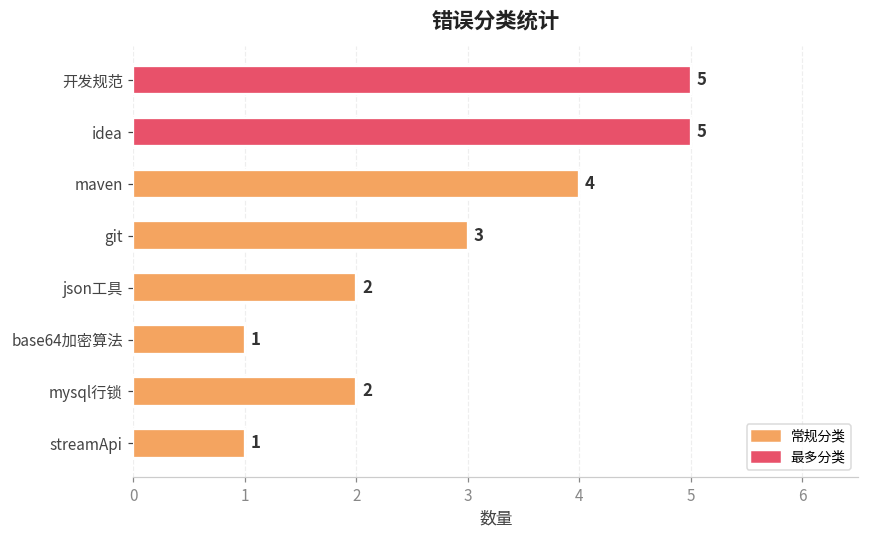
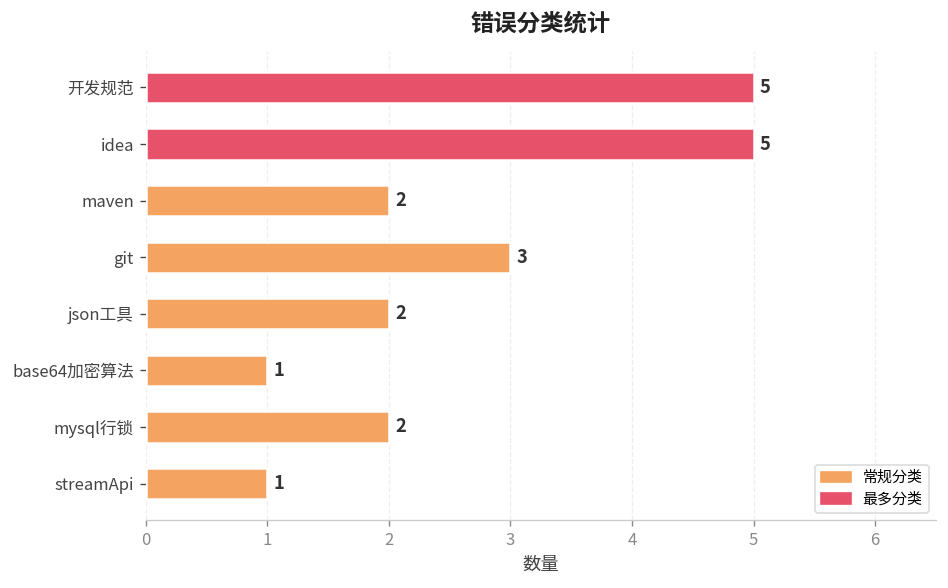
maven: 4 -> 2
